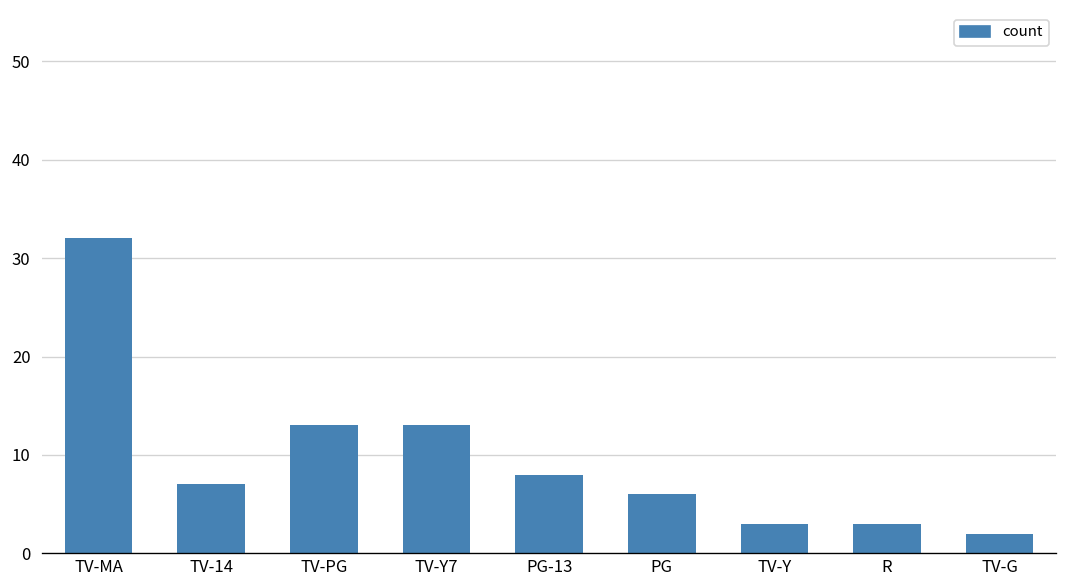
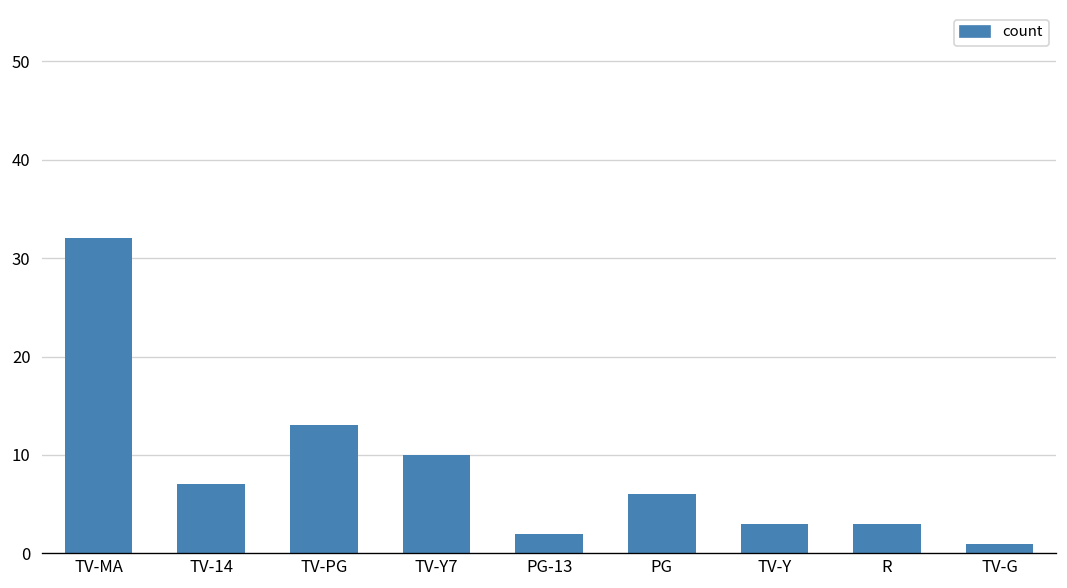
TV-Y7: 13 -> 10
PG-13: 8 -> 2
TV-G: 2 -> 1
